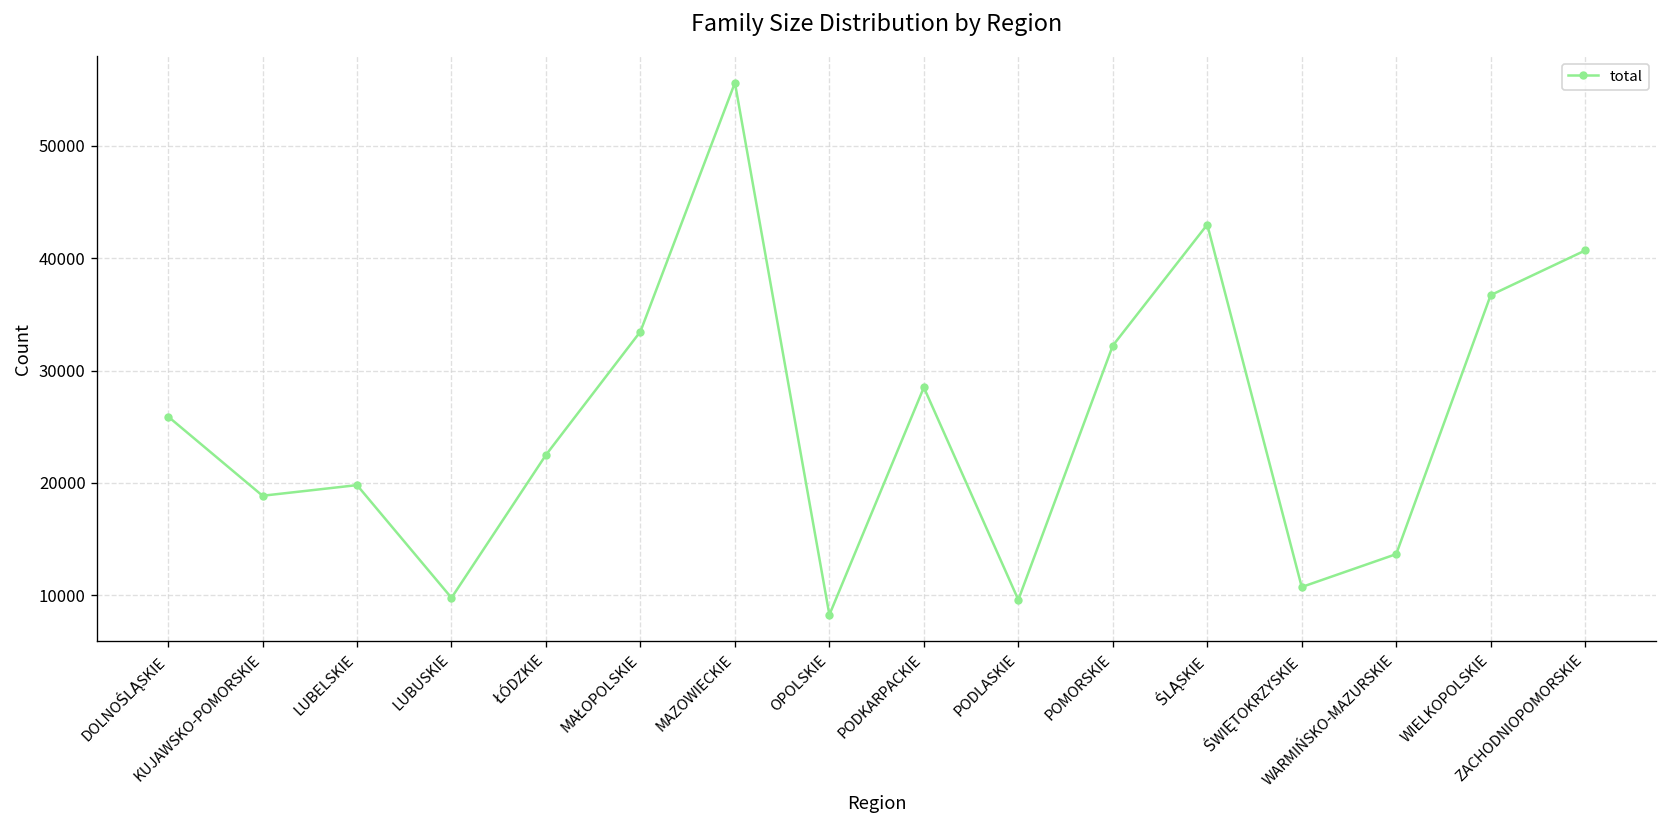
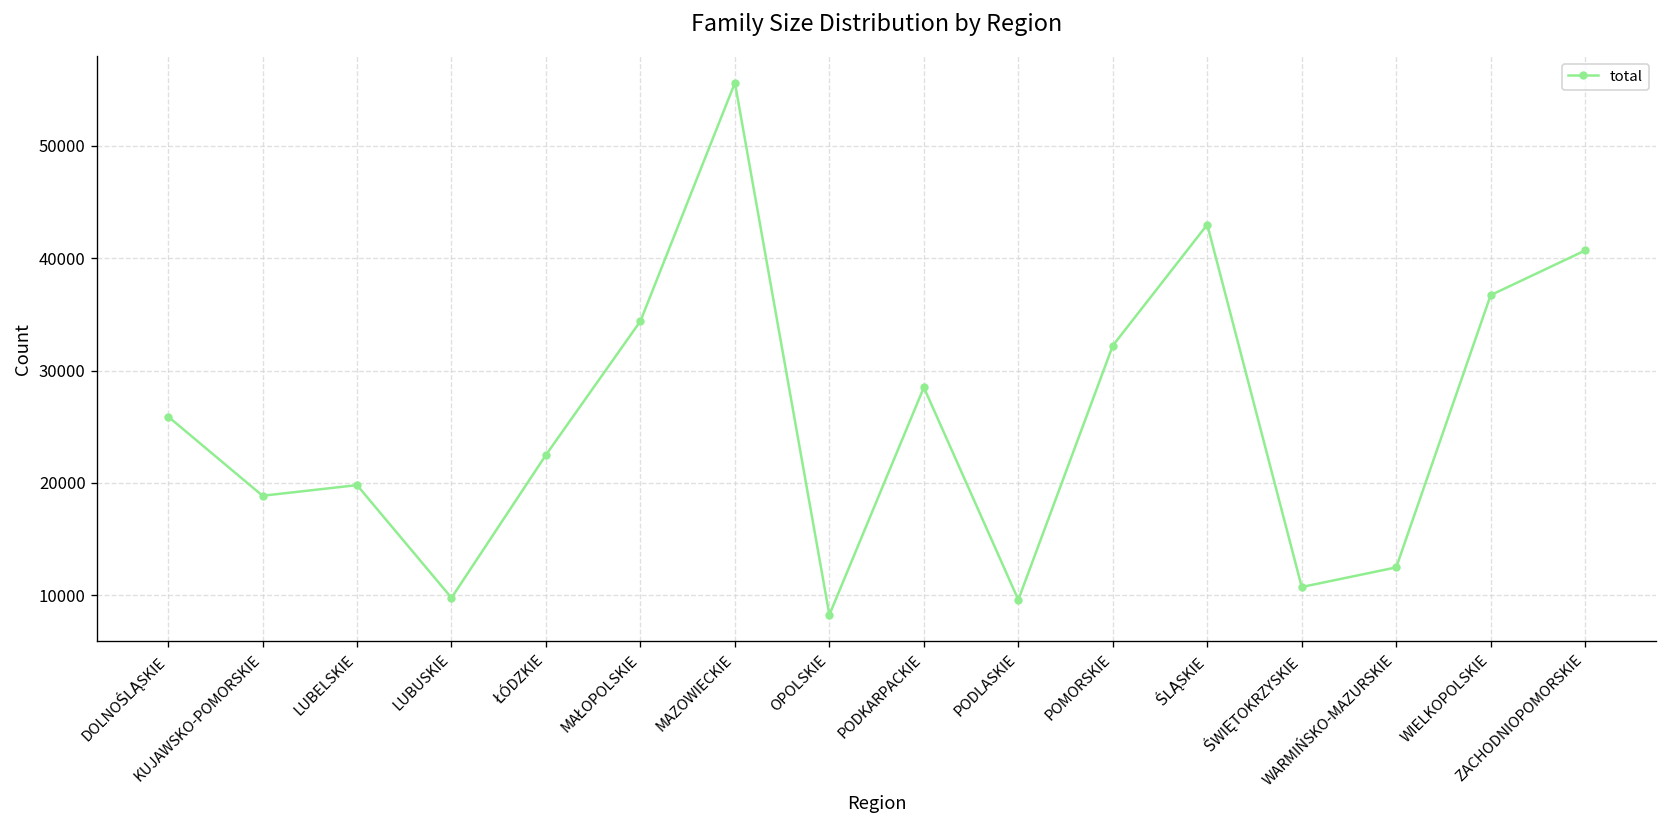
MAŁOPOLSKIE: 33000 -> 34000
WARMIŃSKO-MAZURSKIE: 14000 -> 12000
